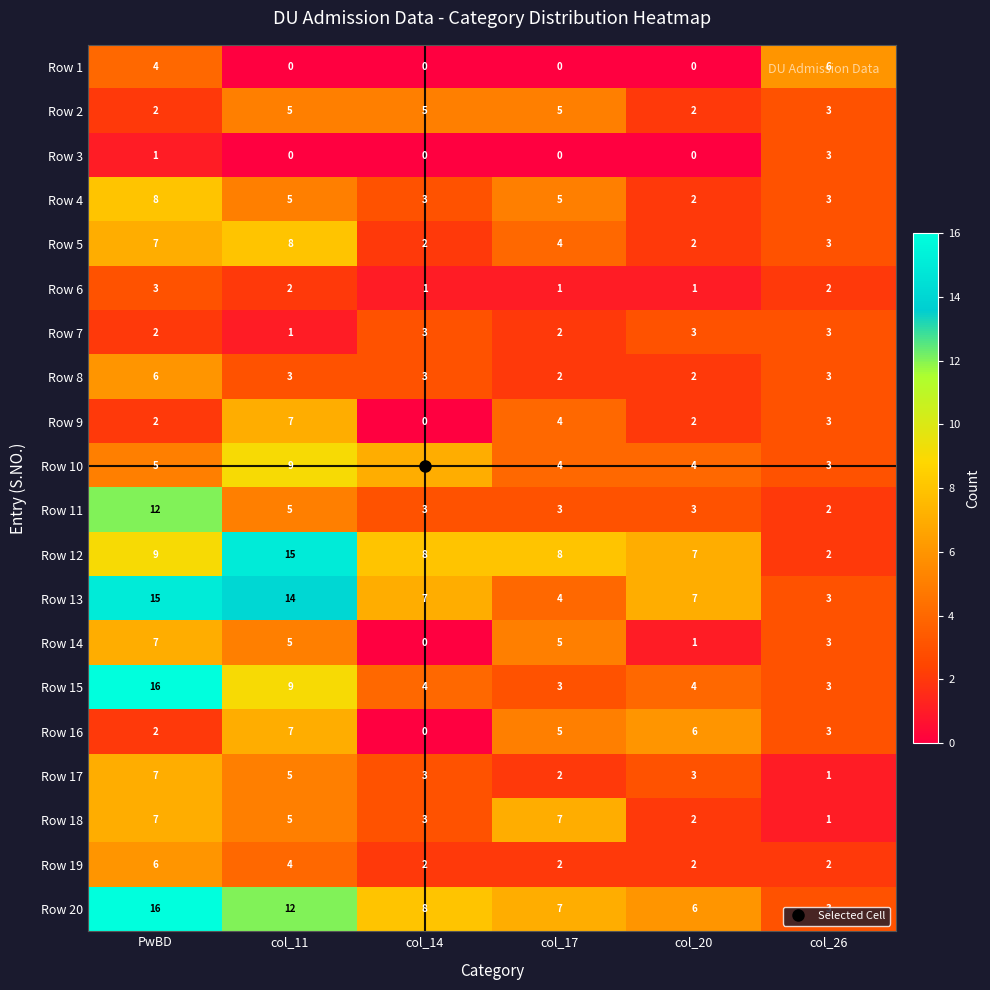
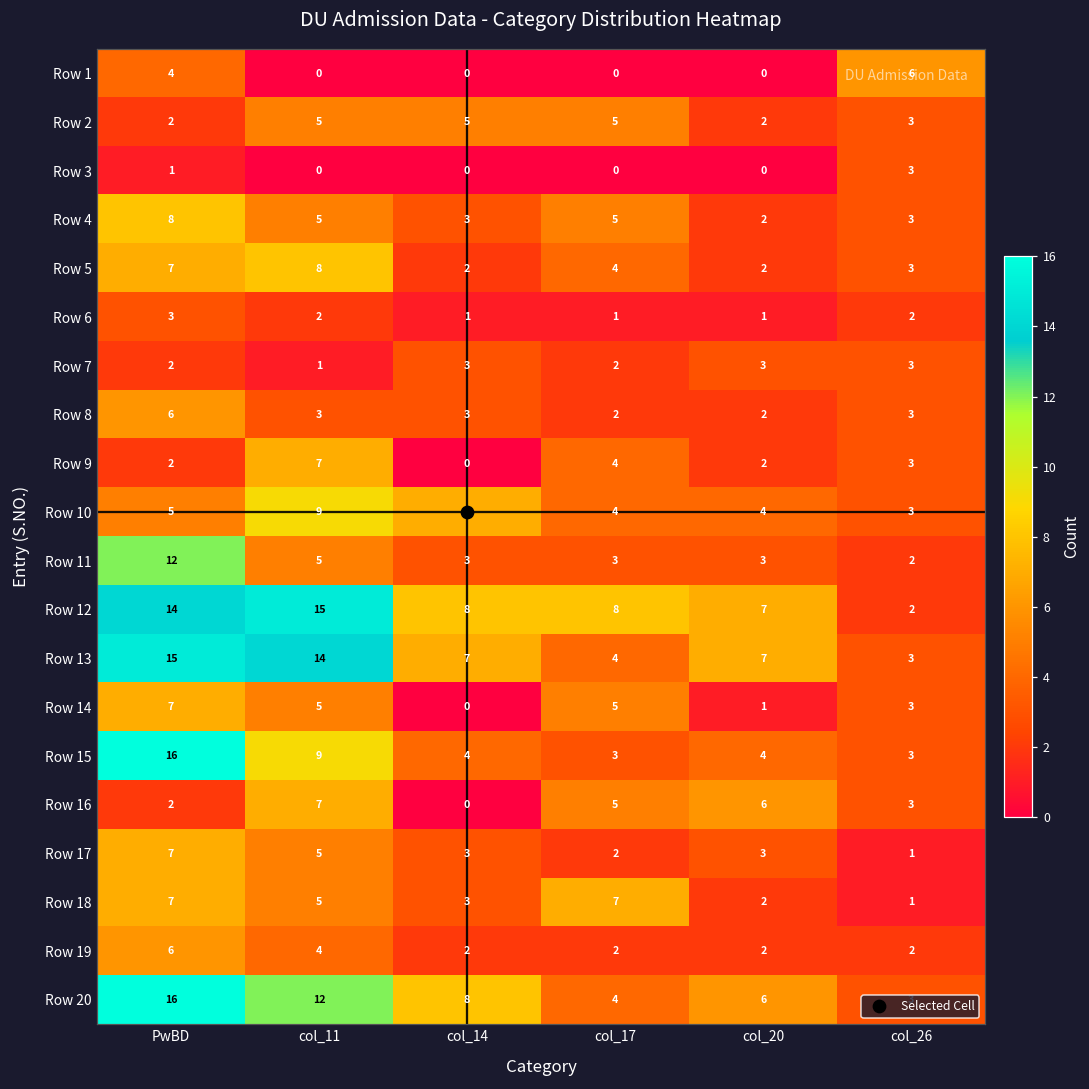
Row 12, PwBD: 9 -> 14
Row 20, col_17: 7 -> 4
